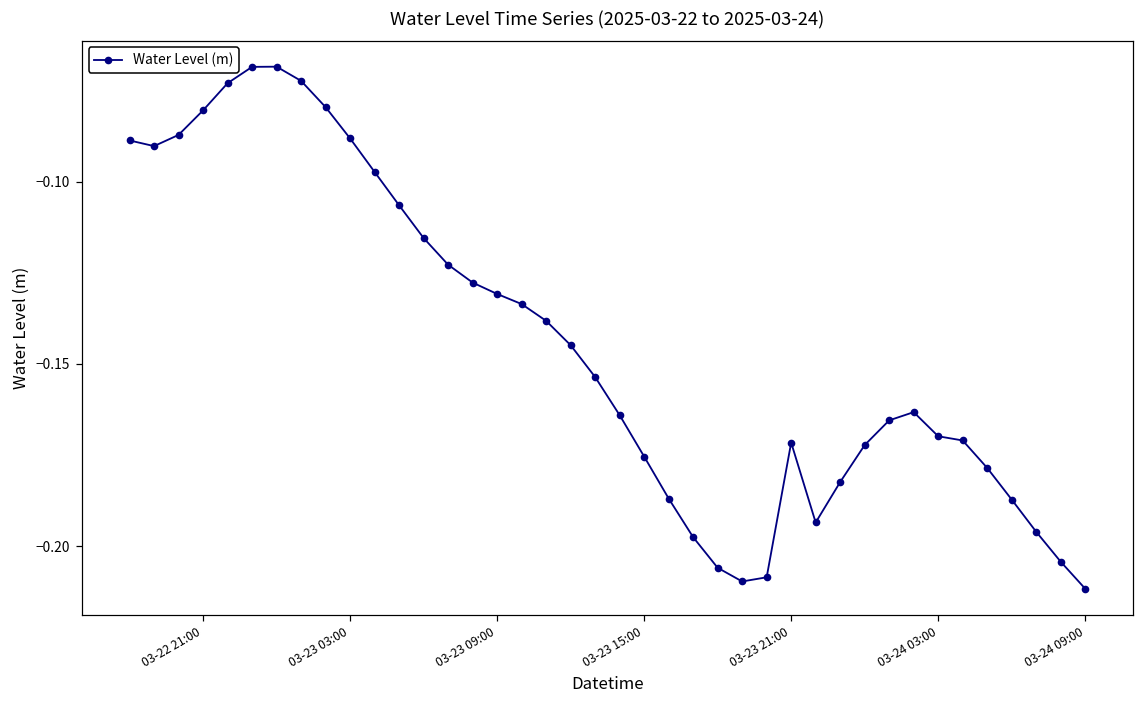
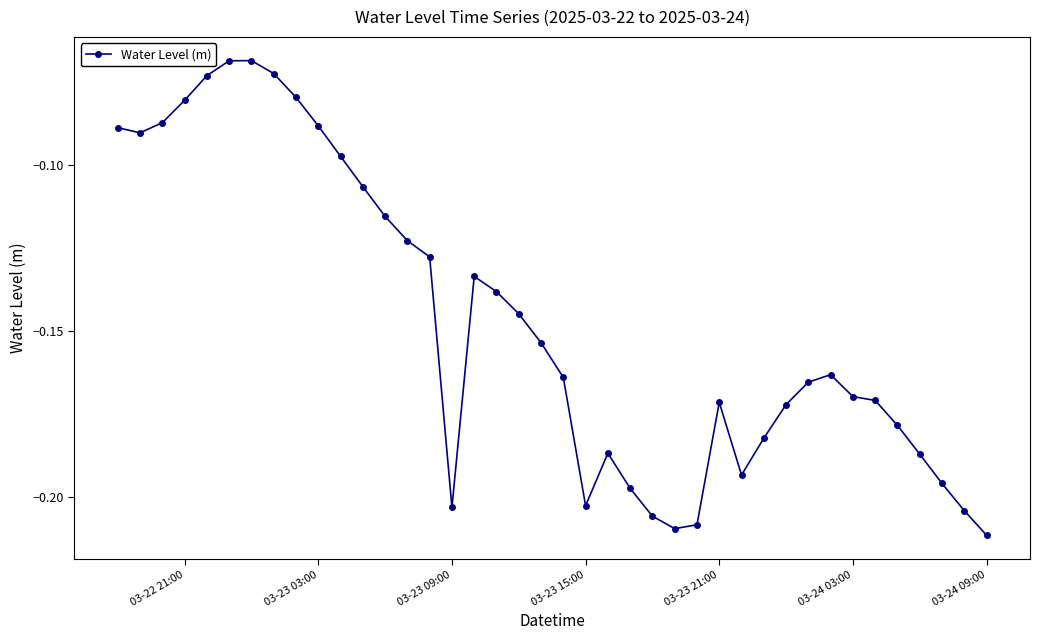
03-23 09:00: -0.131 -> -0.203
03-23 15:00: -0.175 -> -0.203
